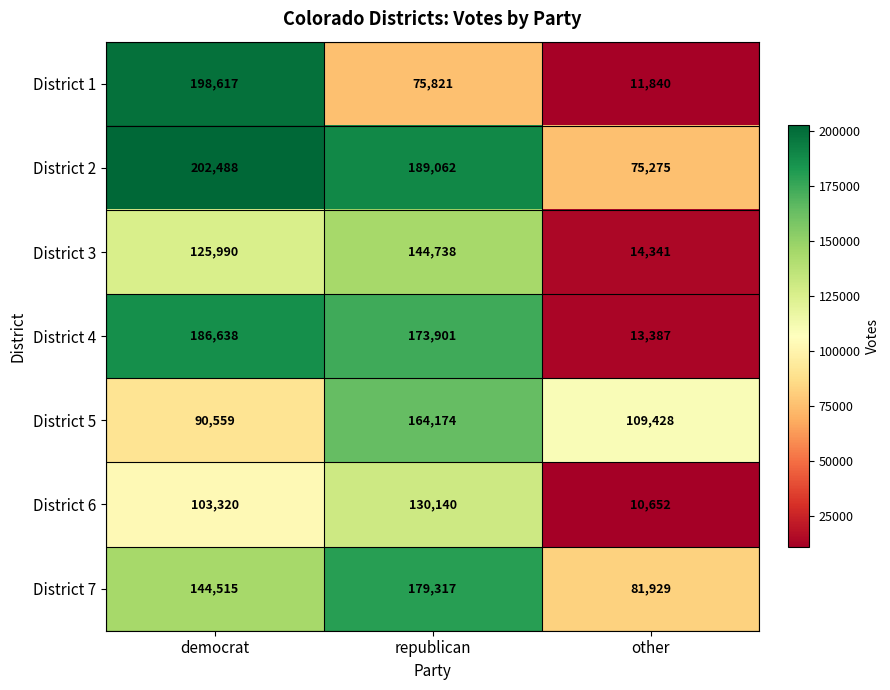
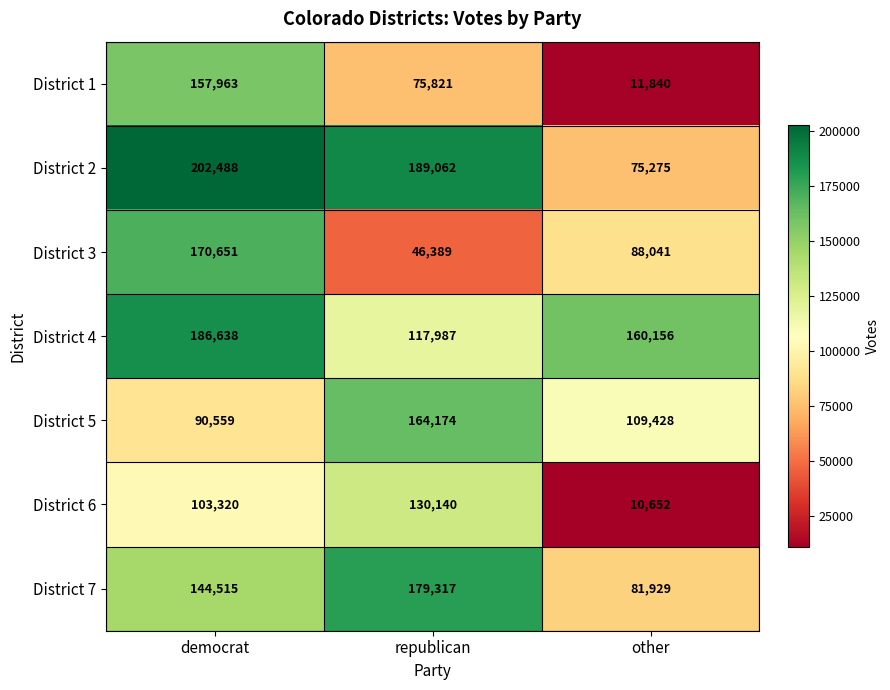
District 1, democrat: 198,617 -> 157,963
District 3, democrat: 125,990 -> 170,651
District 3, republican: 144,738 -> 46,389
District 3, other: 14,341 -> 88,041
District 4, republican: 173,901 -> 117,987
District 4, other: 13,387 -> 160,156
